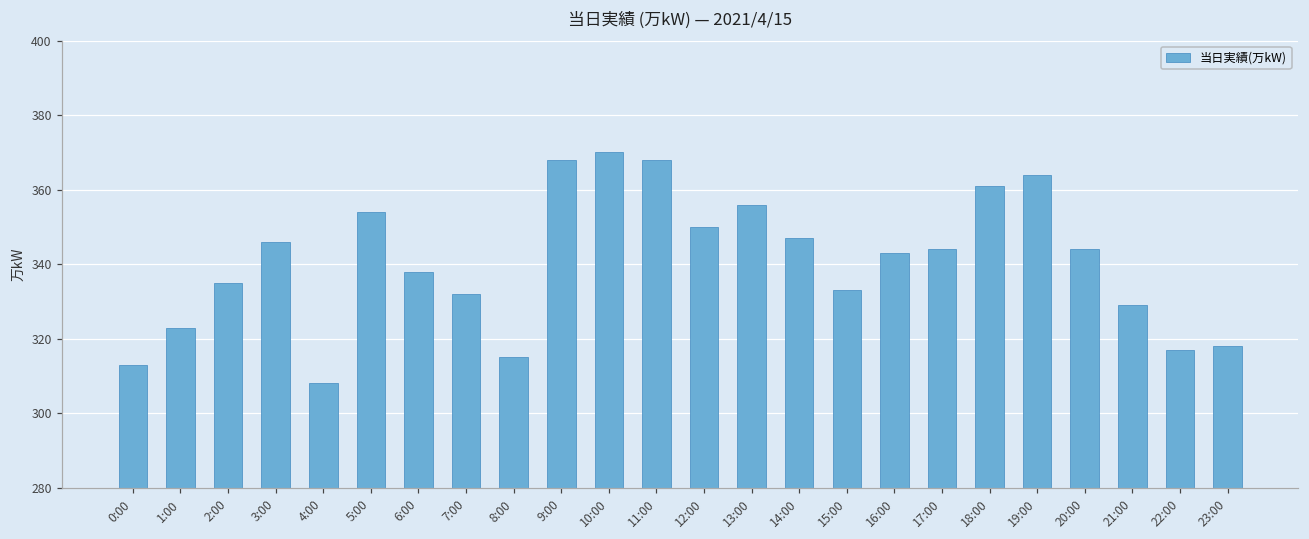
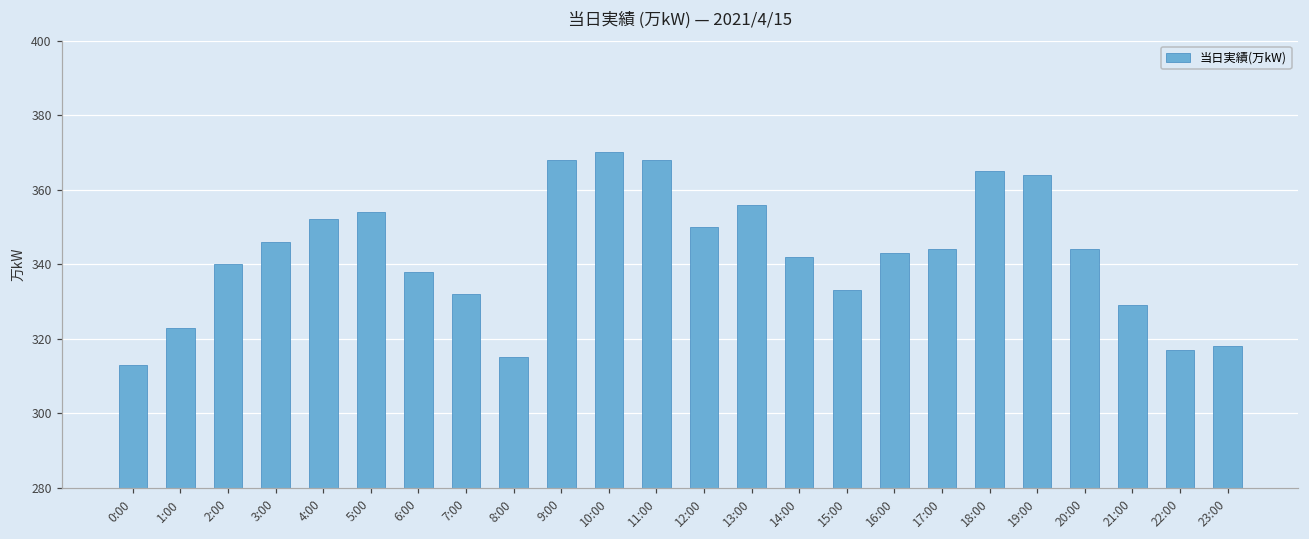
2:00: 335 -> 340
4:00: 308 -> 352
14:00: 347 -> 342
18:00: 361 -> 365
